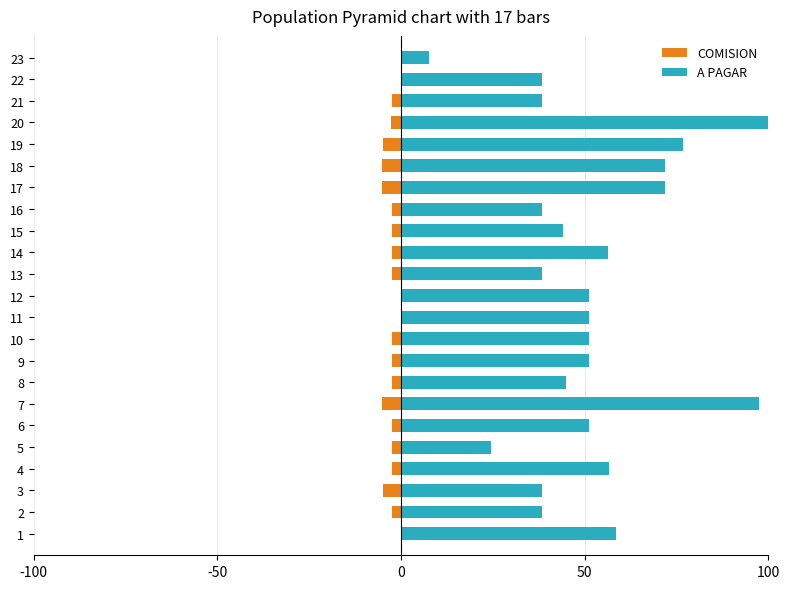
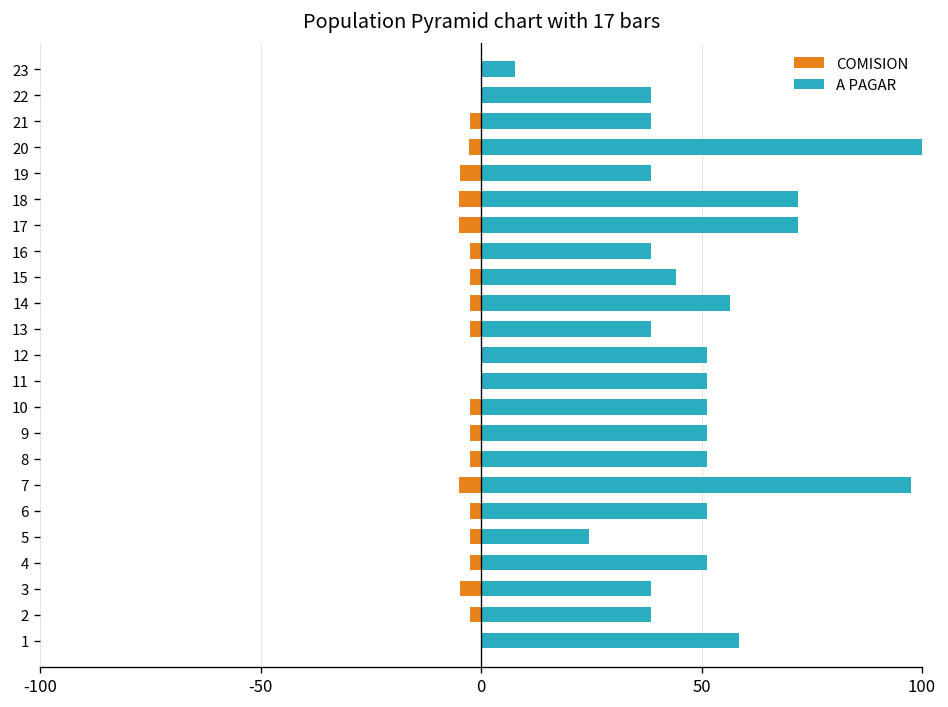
A PAGAR, 19: 77 -> 38
A PAGAR, 8: 45 -> 51
A PAGAR, 4: 57 -> 51
